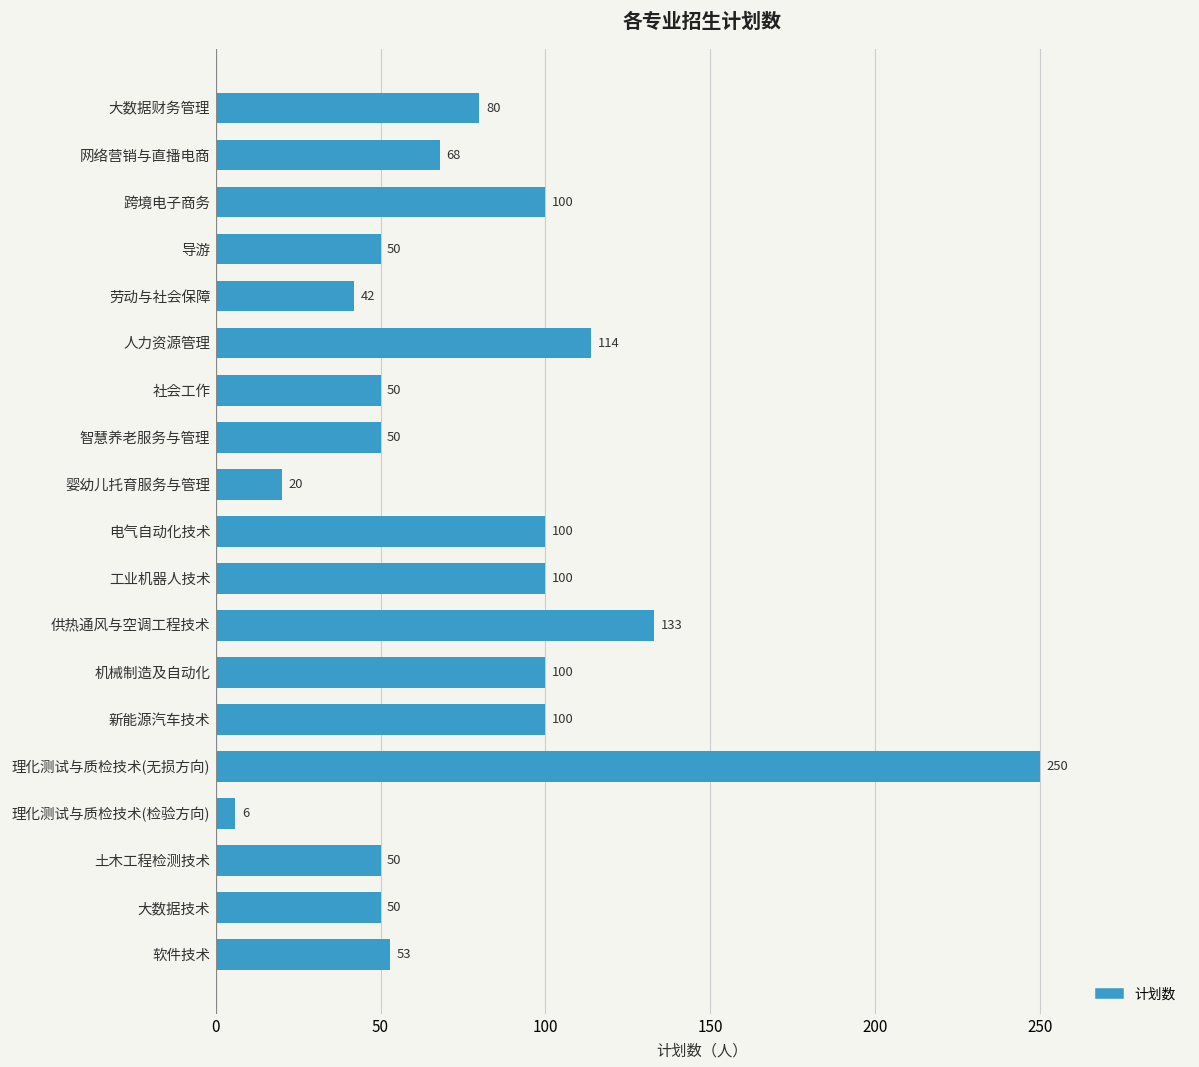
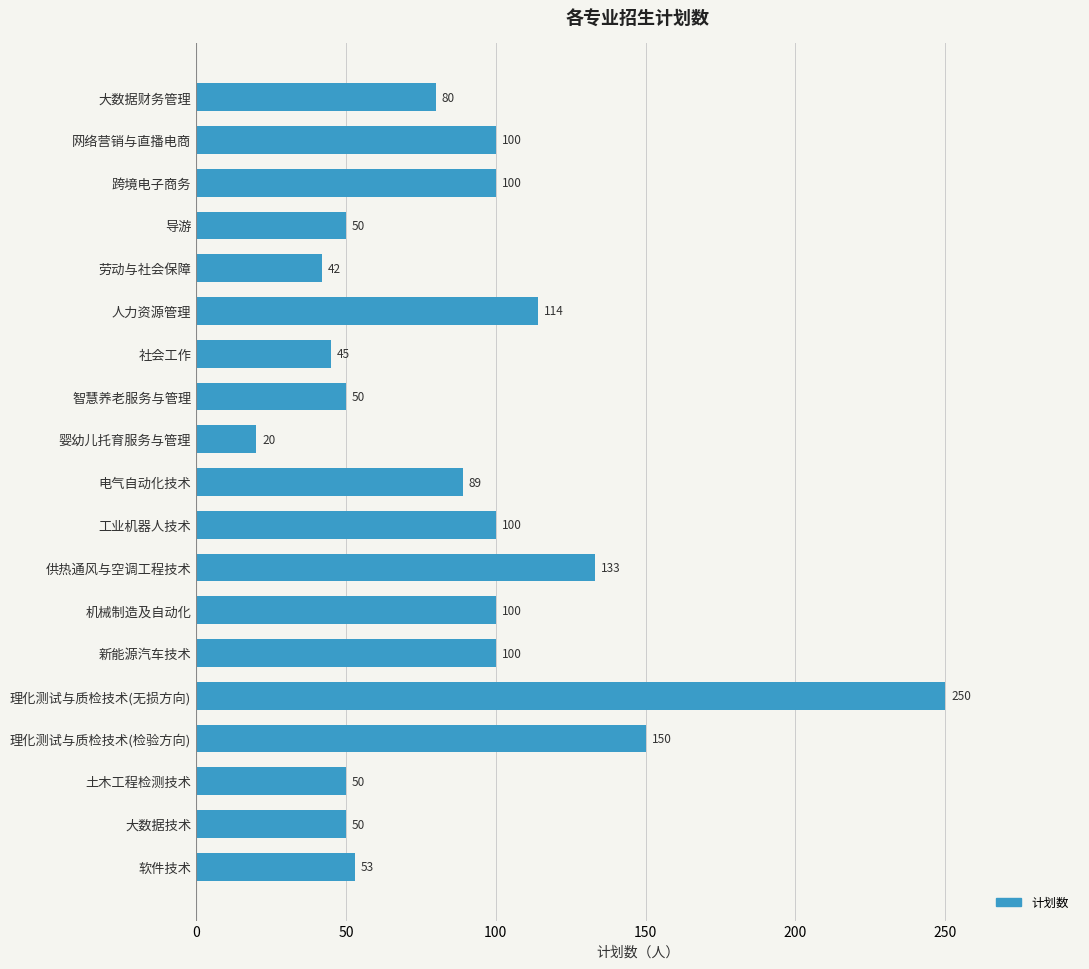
网络营销与直播电商: 68 -> 100
社会工作: 50 -> 45
电气自动化技术: 100 -> 89
理化测试与质检技术(检验方向): 6 -> 150
